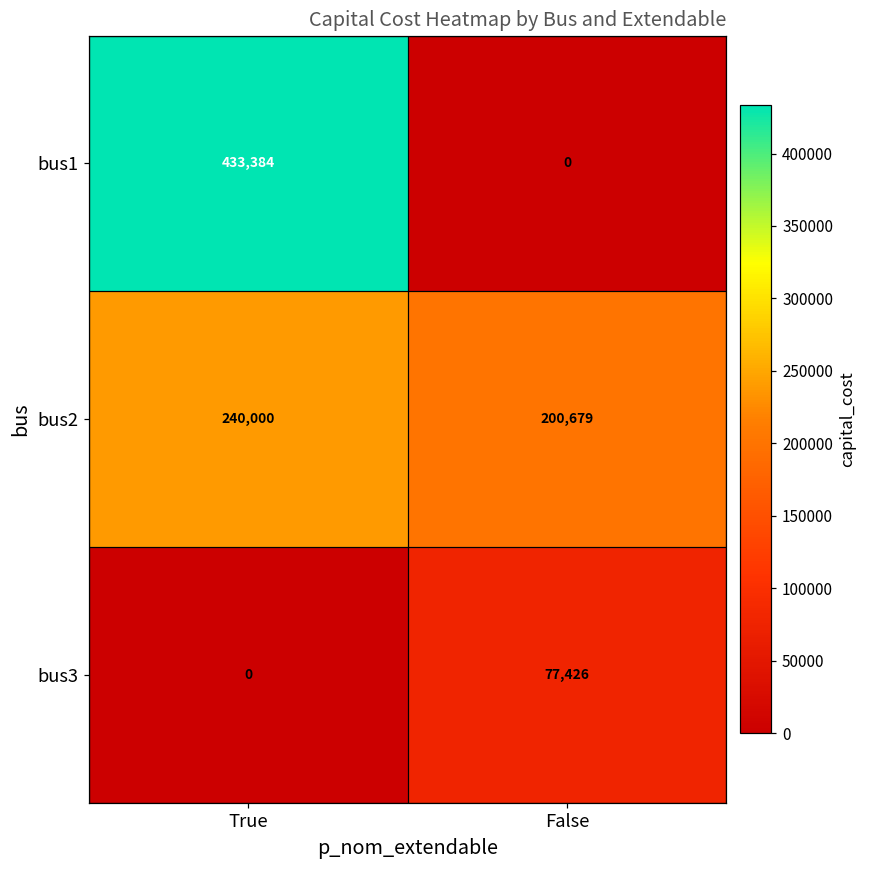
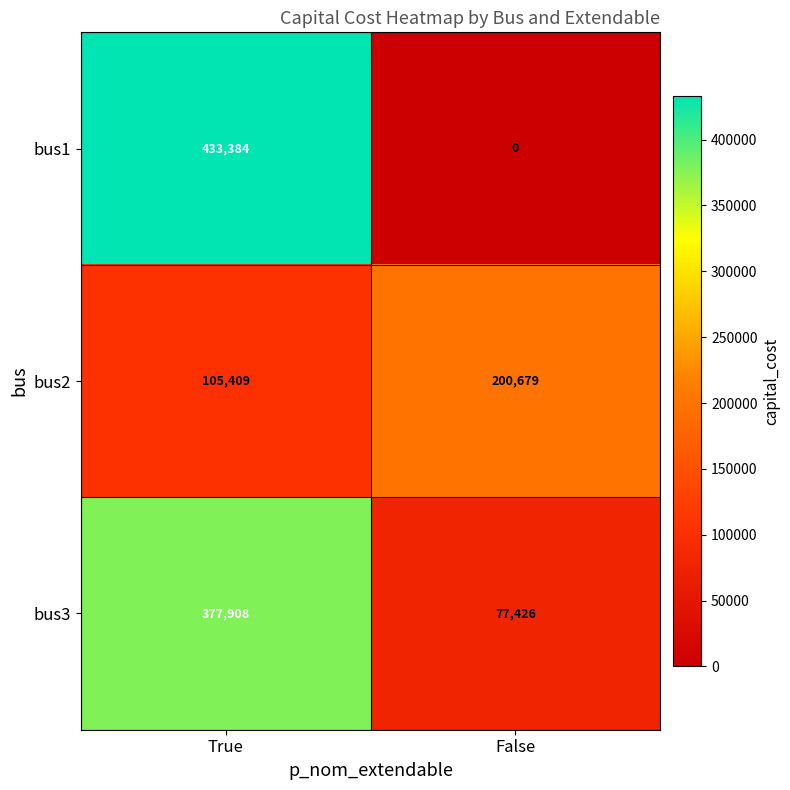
bus2, True: 240,000 -> 105,409
bus3, True: 0 -> 377,908
